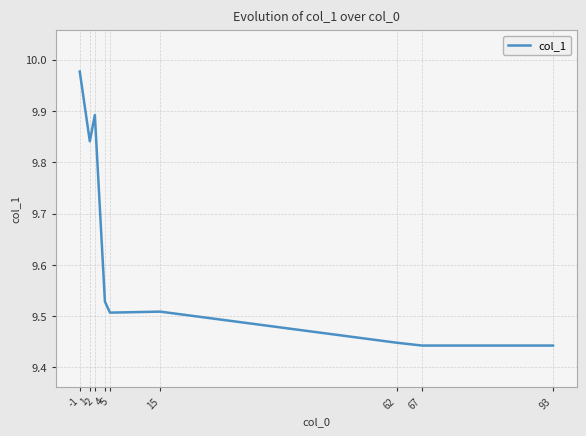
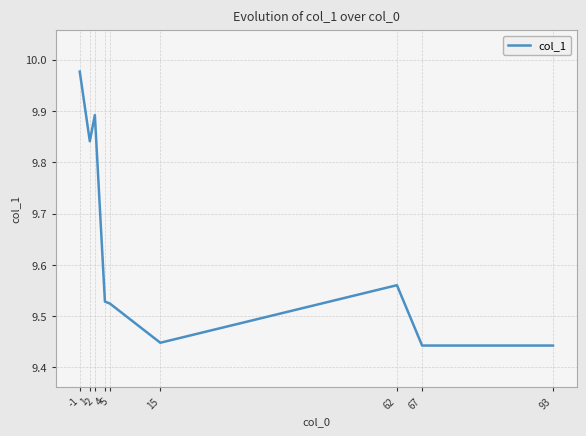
5: 9.51 -> 9.52
15: 9.51 -> 9.45
62: 9.45 -> 9.56
